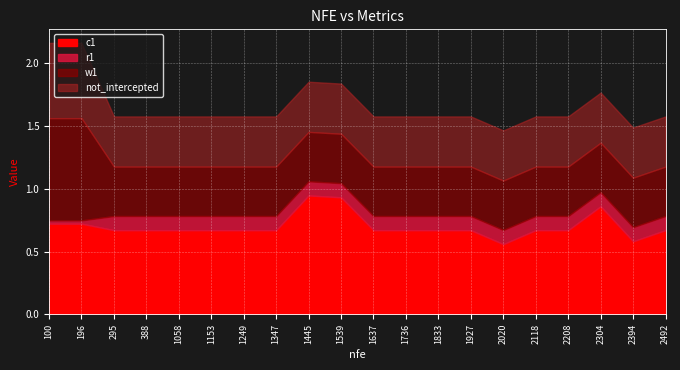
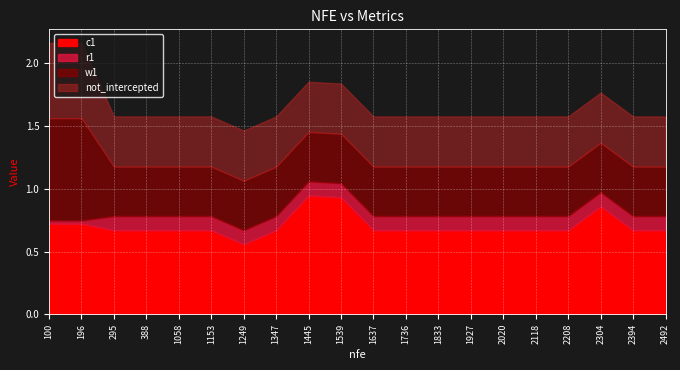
c1, 1249: 0.67 -> 0.56
c1, 2020: 0.56 -> 0.67
c1, 2394: 0.58 -> 0.67
